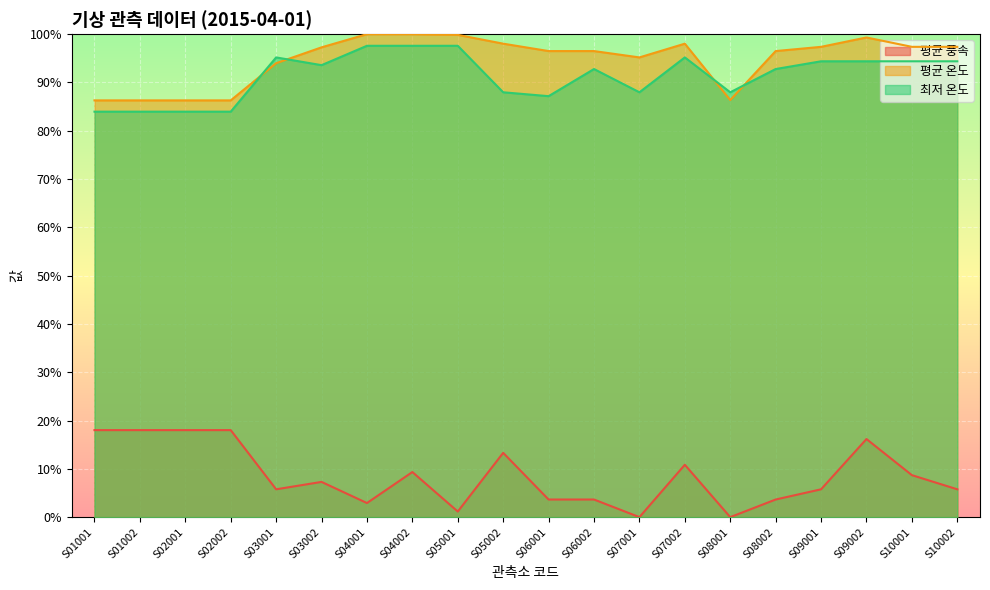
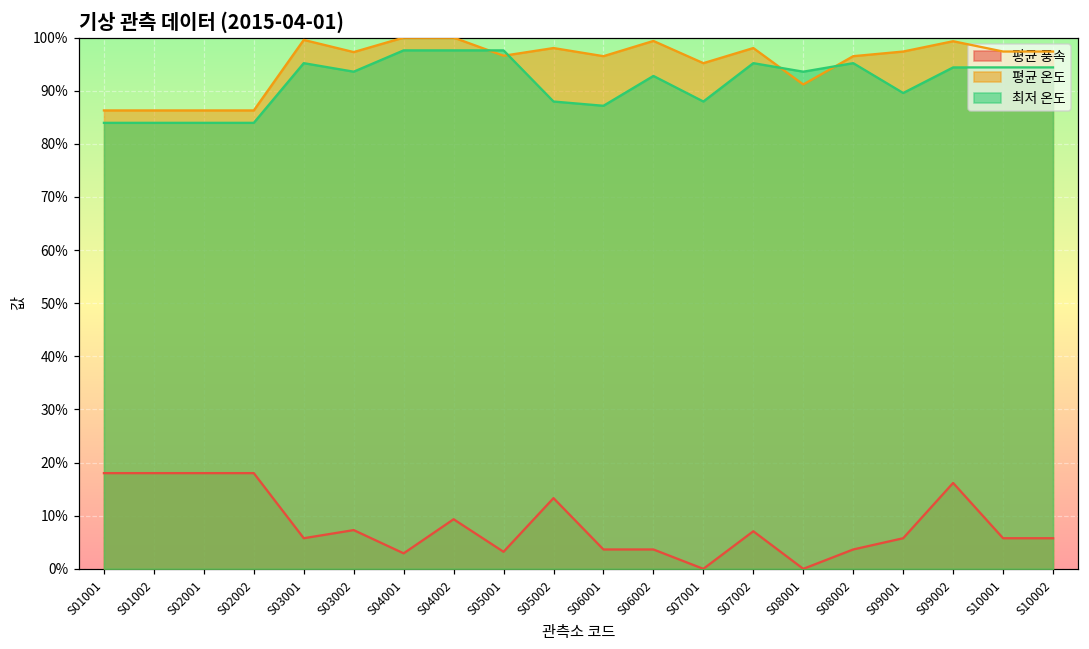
평균 온도, S03001: 94% -> 100%
평균 풍속, S05001: 1% -> 3%
평균 온도, S05001: 100% -> 97%
평균 온도, S06002: 96% -> 99%
평균 풍속, S07002: 11% -> 7%
평균 온도, S08001: 86% -> 91%
최저 온도, S08001: 88% -> 94%
최저 온도, S08002: 93% -> 95%
최저 온도, S09001: 94% -> 90%
평균 풍속, S10001: 9% -> 6%
